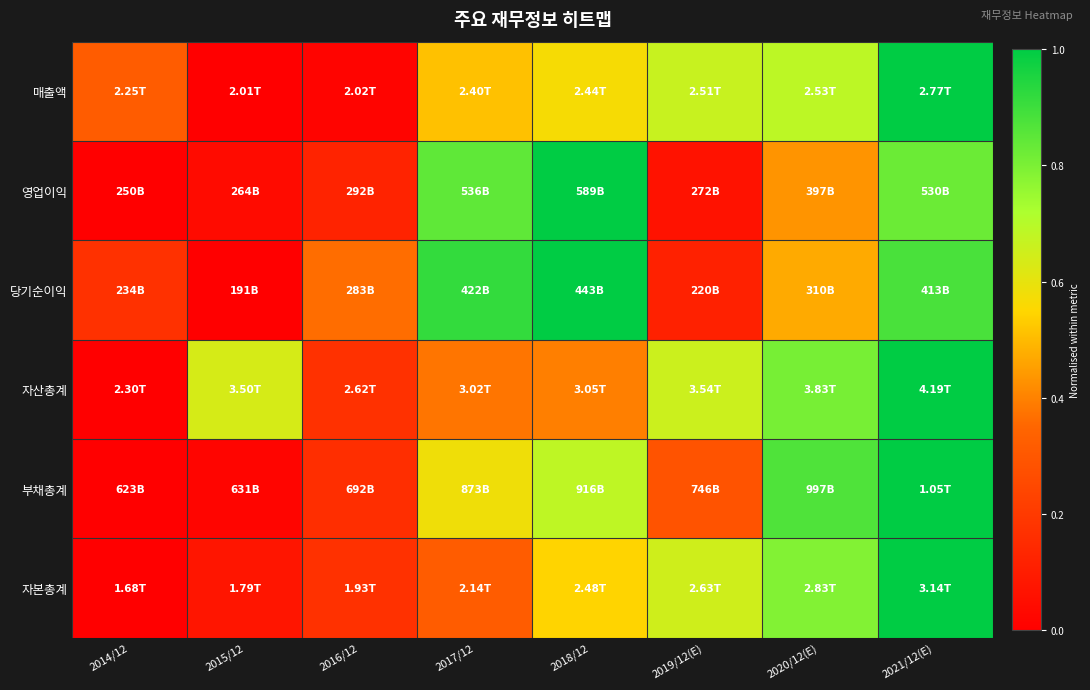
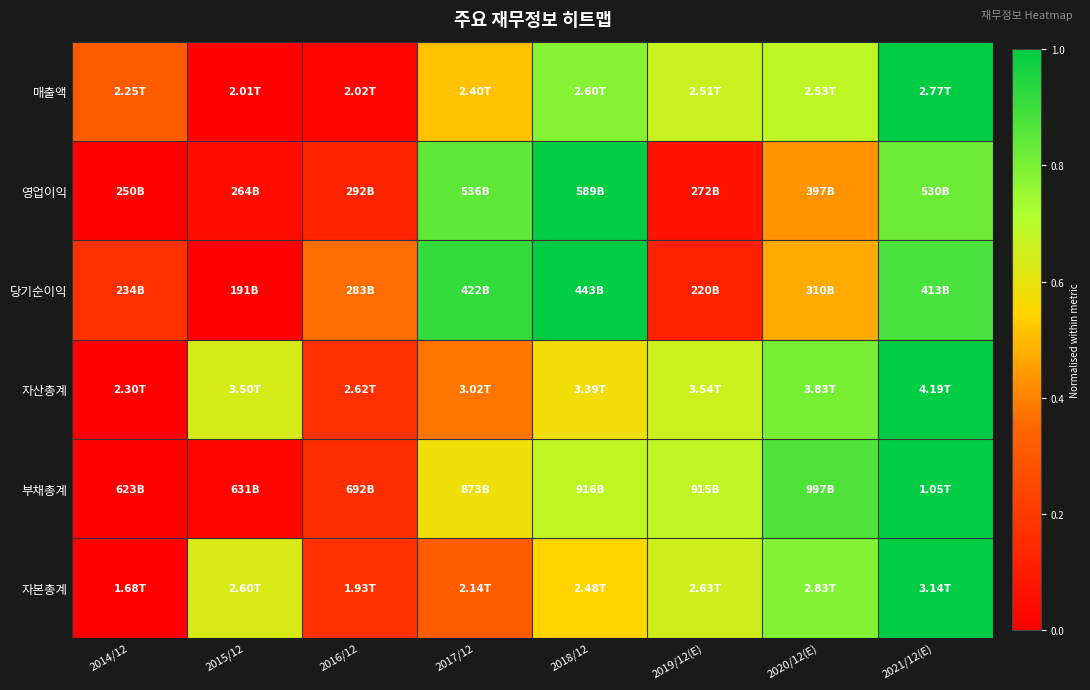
매출액, 2018/12: 2.44T -> 2.60T
자산총계, 2018/12: 3.05T -> 3.39T
부채총계, 2019/12(E): 746B -> 915B
자본총계, 2015/12: 1.79T -> 2.60T
